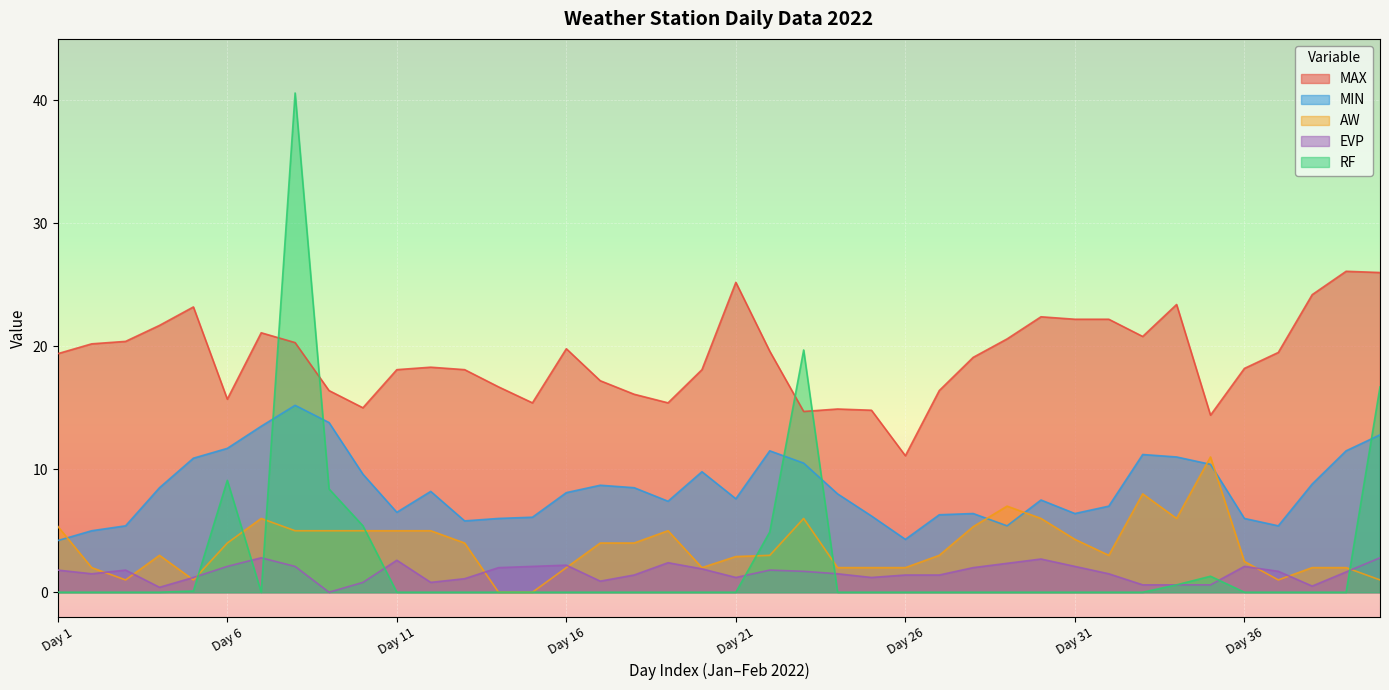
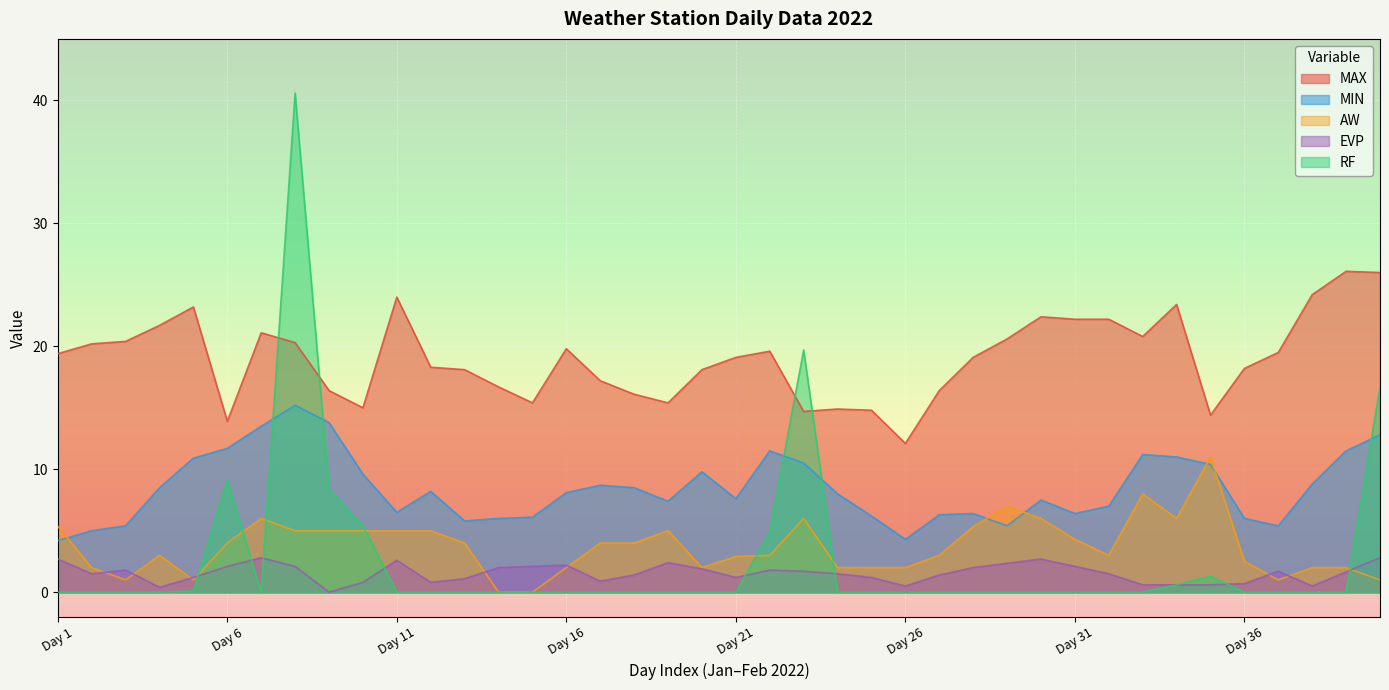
EVP, Day 1: 1.8 -> 2.7
MAX, Day 6: 15.7 -> 13.9
MAX, Day 11: 18.1 -> 24.0
MAX, Day 21: 25.2 -> 19.1
MAX, Day 26: 11.1 -> 12.1
EVP, Day 26: 1.4 -> 0.5
EVP, Day 36: 2.1 -> 0.7
